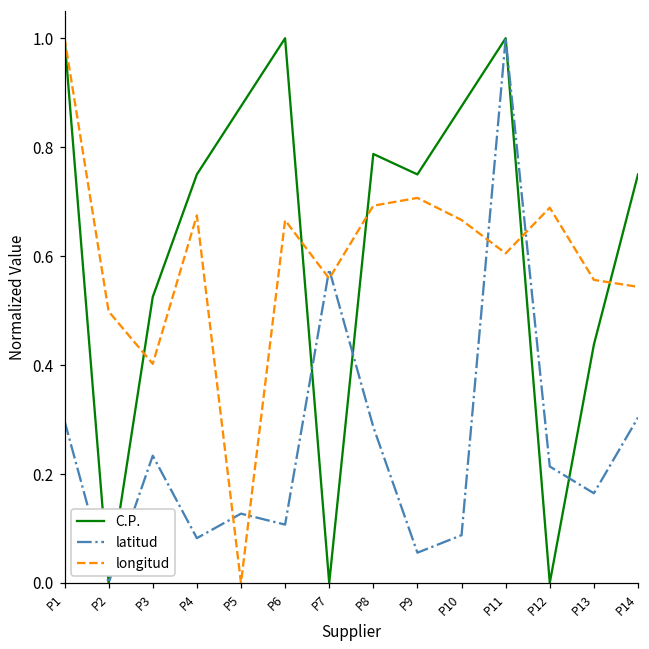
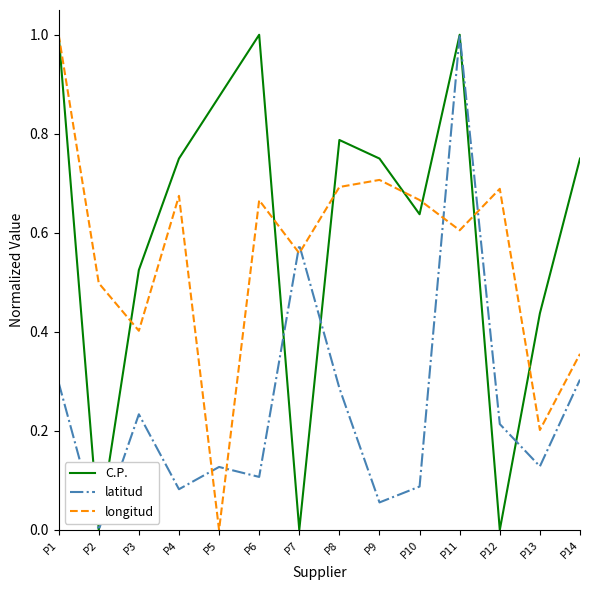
C.P., P10: 0.88 -> 0.64
latitud, P13: 0.16 -> 0.13
longitud, P13: 0.56 -> 0.20
longitud, P14: 0.54 -> 0.36
